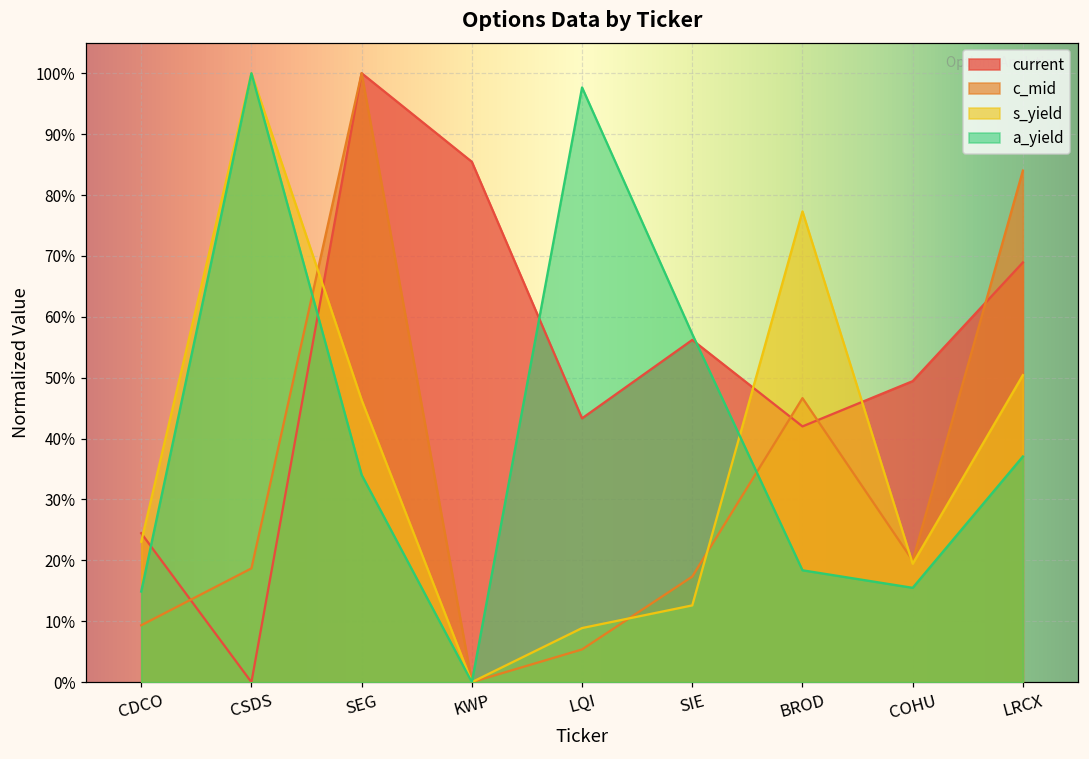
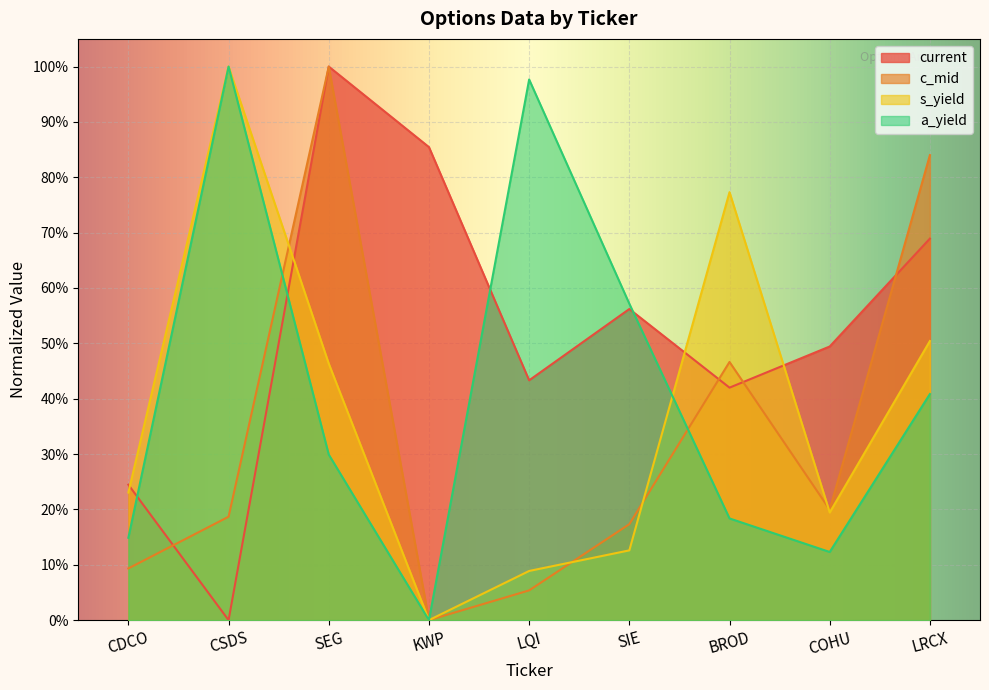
a_yield, SEG: 34% -> 30%
a_yield, COHU: 15% -> 12%
a_yield, LRCX: 37% -> 41%
